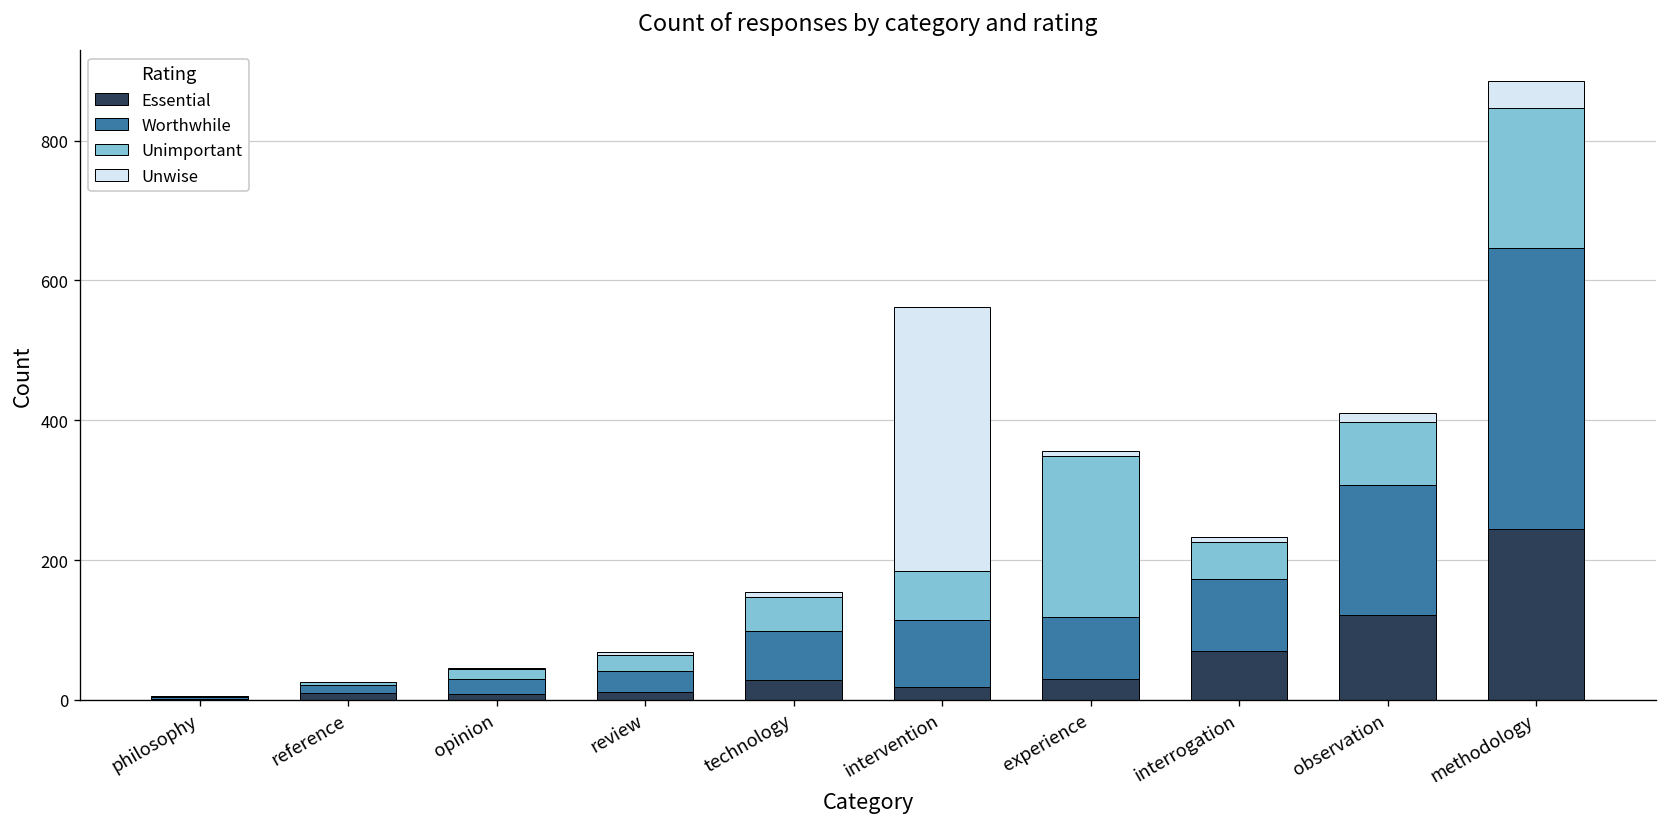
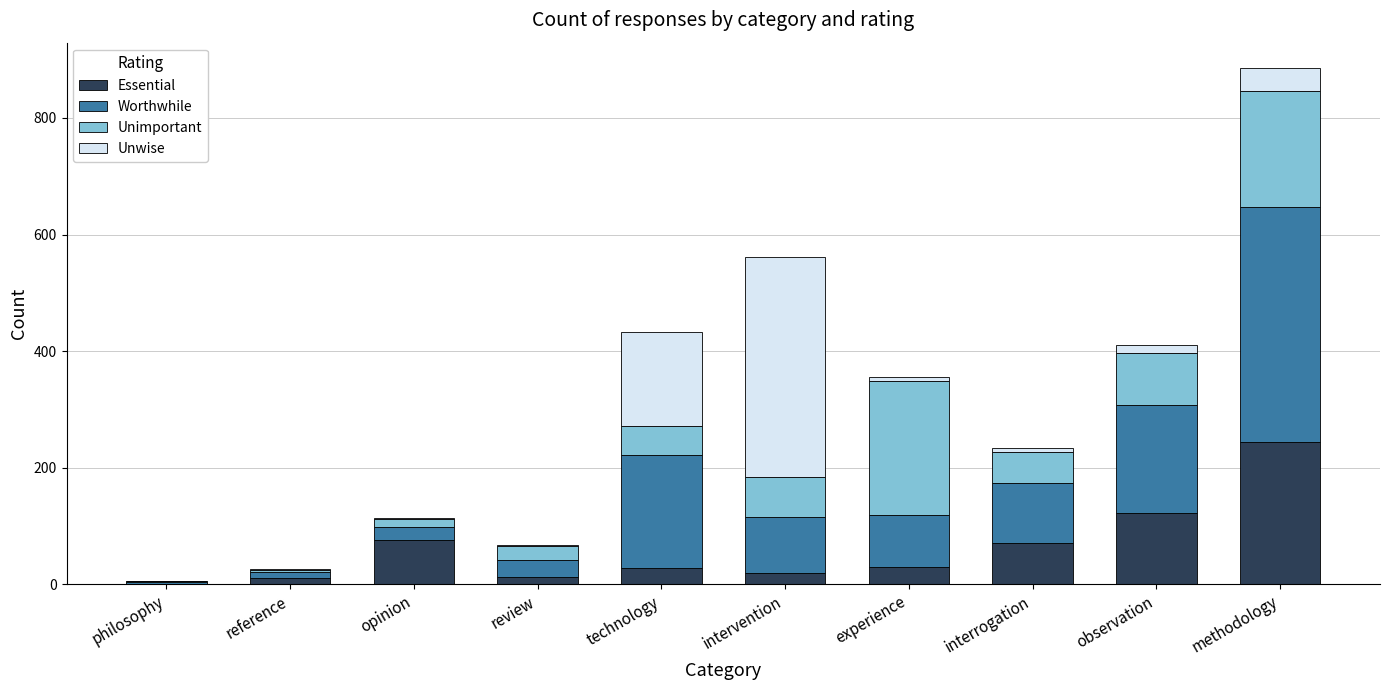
Essential, opinion: 10 -> 80
Worthwhile, technology: 70 -> 190
Unwise, technology: 10 -> 160
